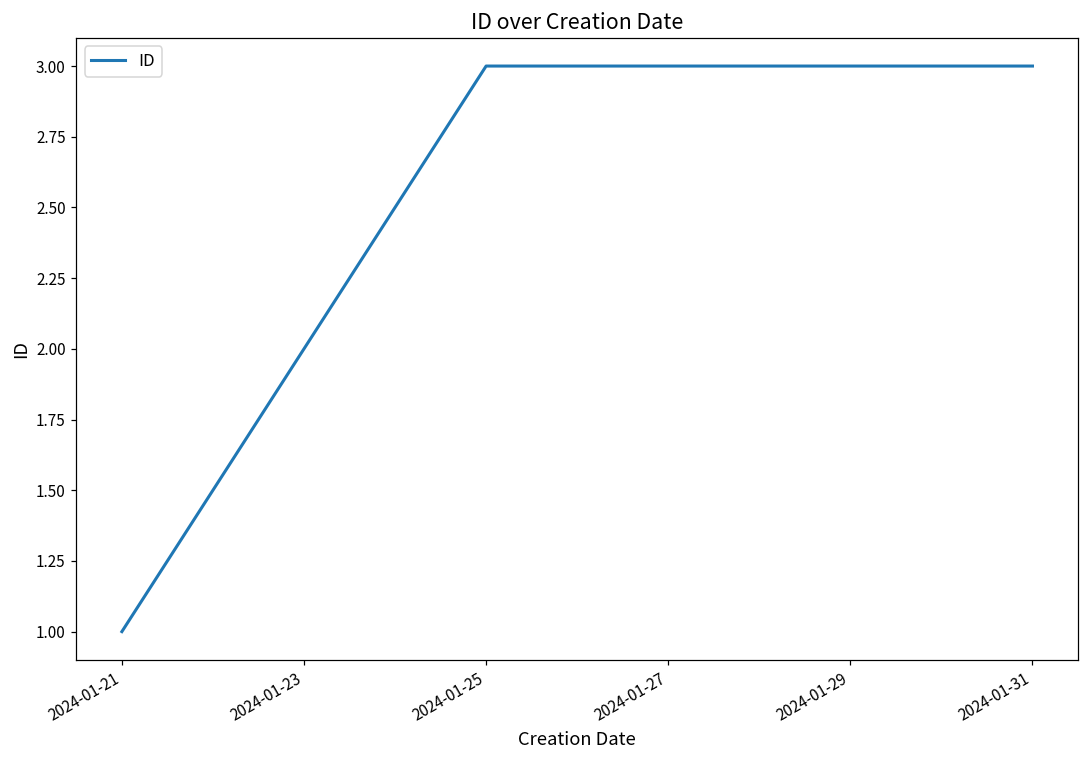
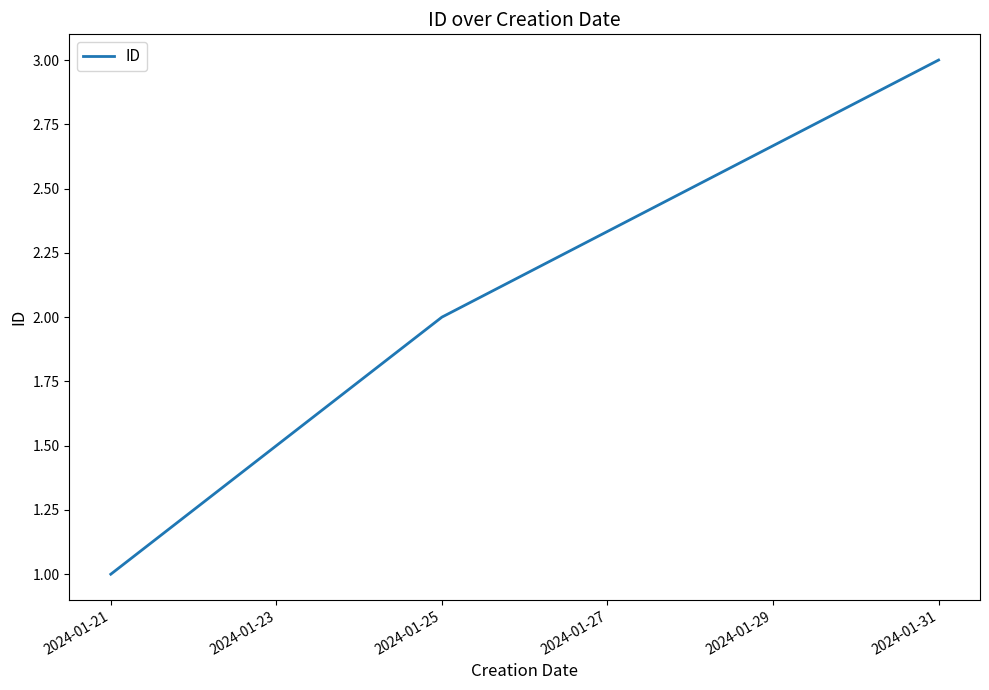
2024-01-25: 3 -> 2
